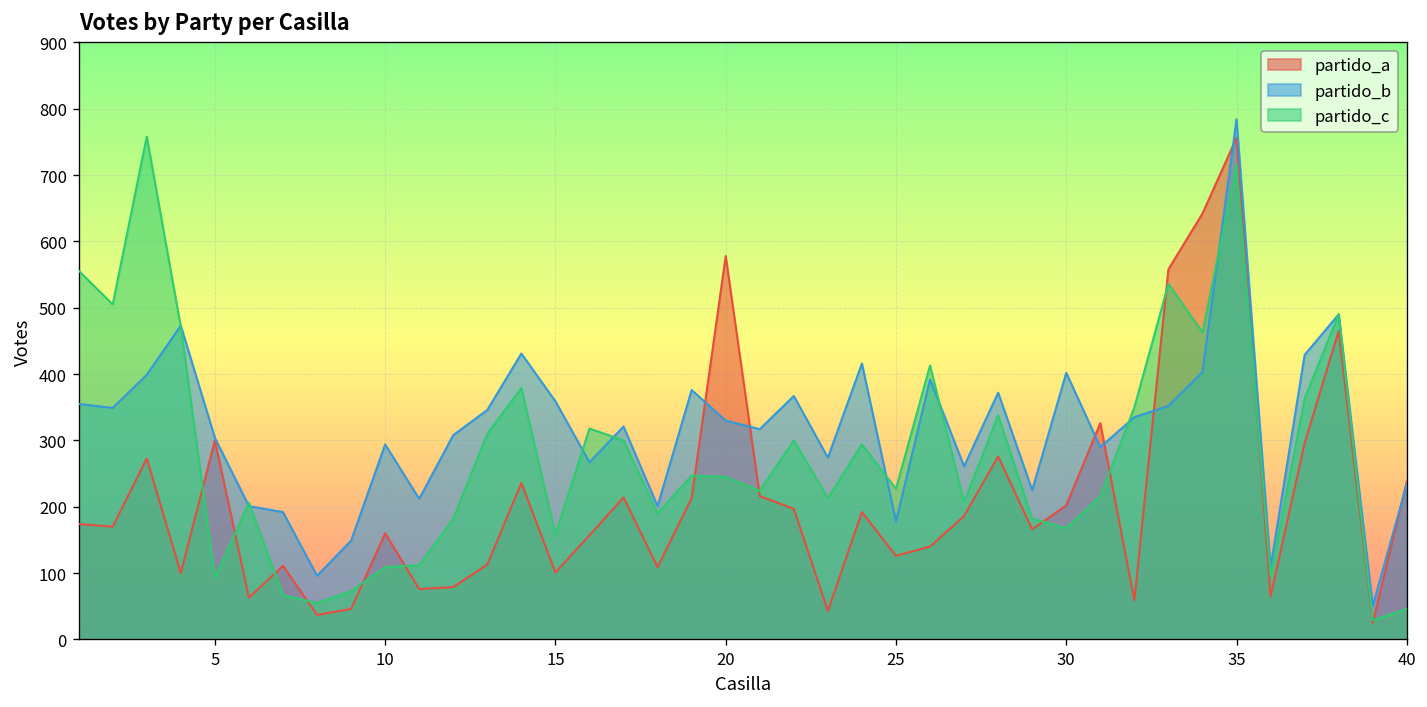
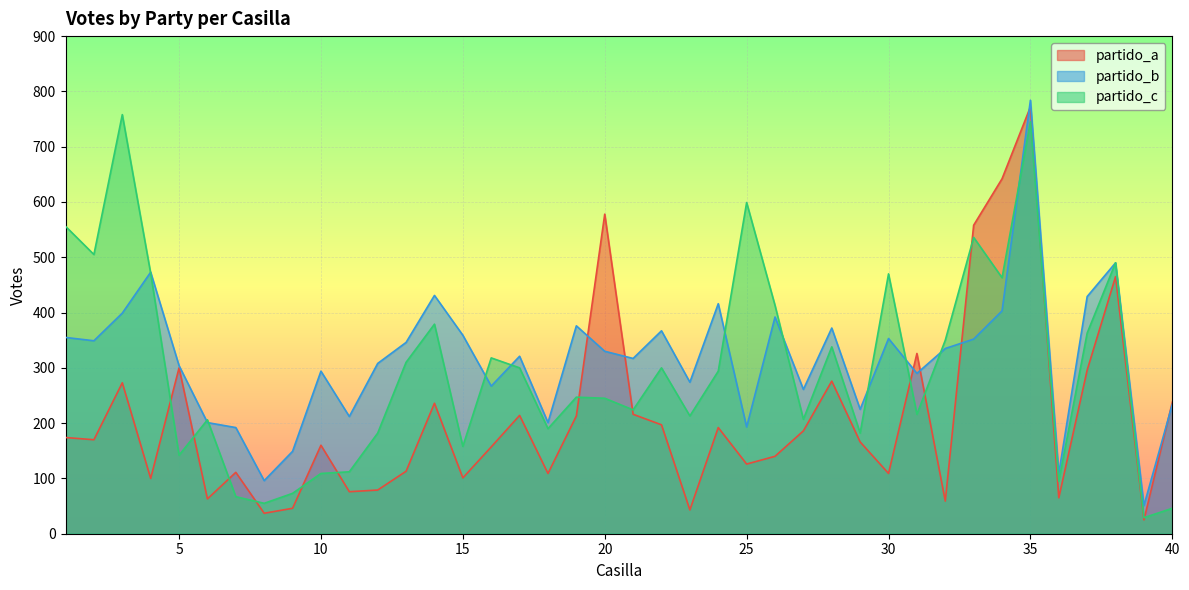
partido_c, 5: 90 -> 140
partido_b, 25: 180 -> 190
partido_c, 25: 230 -> 600
partido_a, 30: 200 -> 110
partido_b, 30: 400 -> 350
partido_c, 30: 170 -> 470
partido_a, 35: 760 -> 770
partido_c, 35: 720 -> 750
